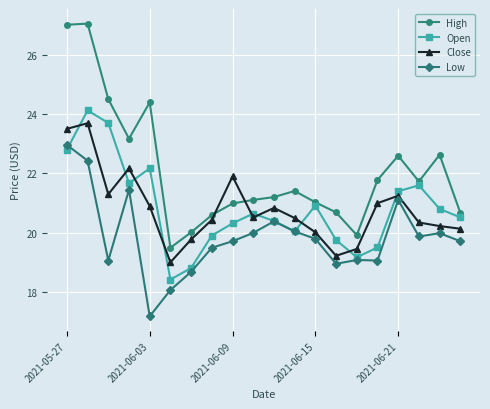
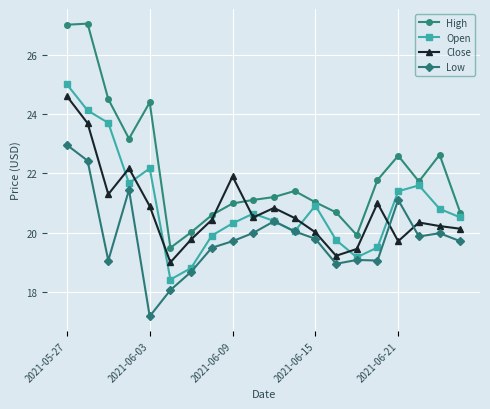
Open, 2021-05-27: 22.8 -> 25.0
Close, 2021-05-27: 23.5 -> 24.6
Close, 2021-06-21: 21.3 -> 19.7
